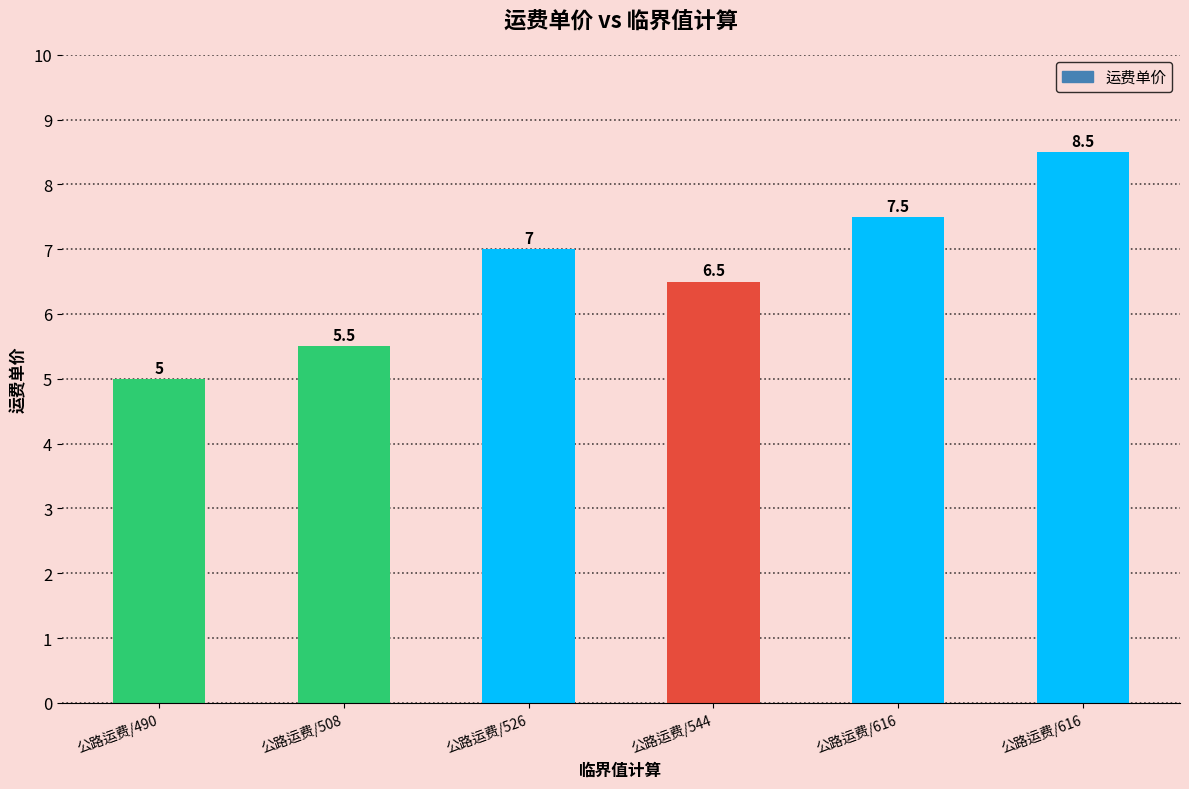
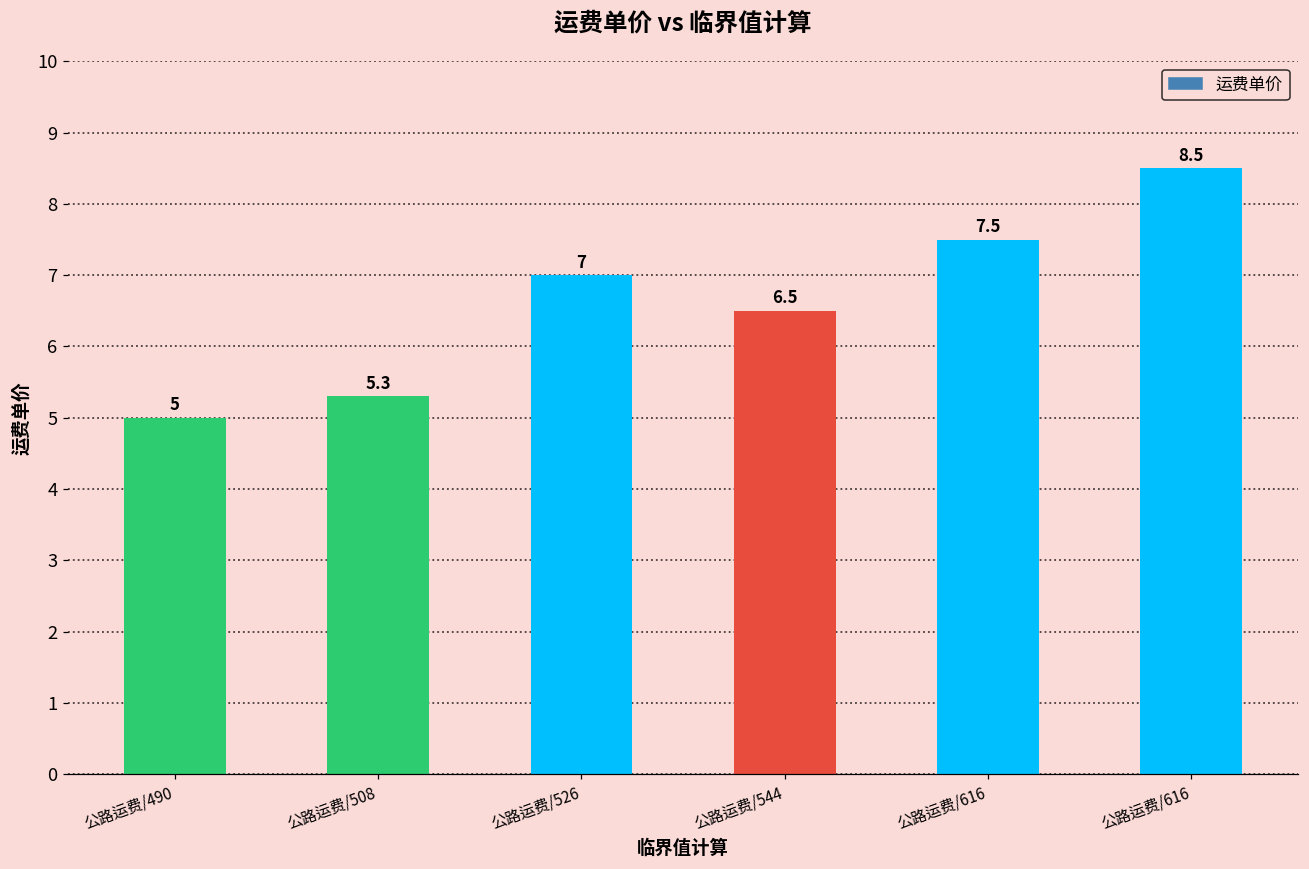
公路运费/508: 5.5 -> 5.3
